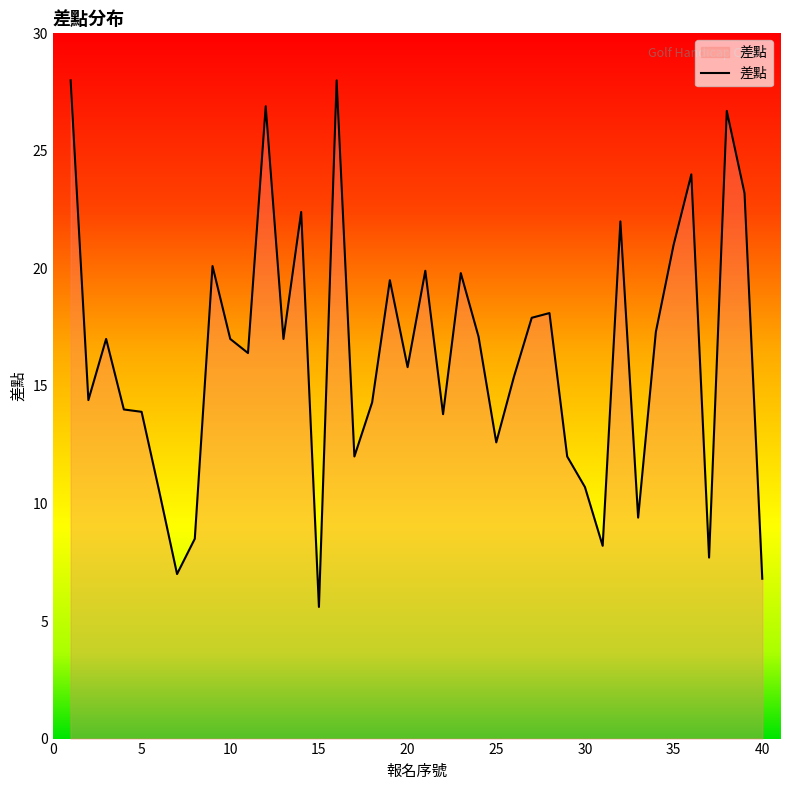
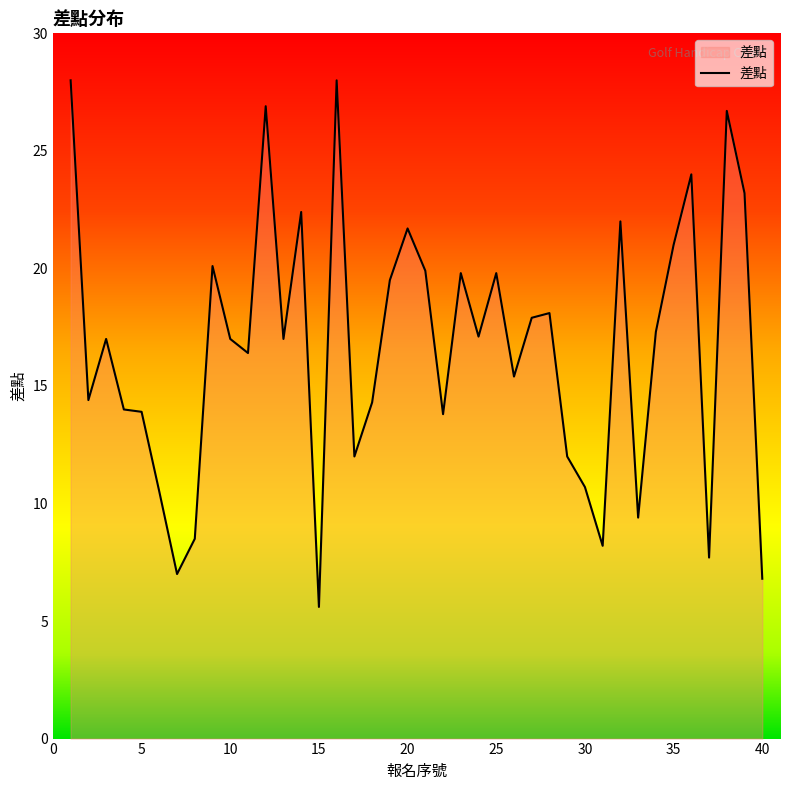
20: 15.8 -> 21.7
25: 12.6 -> 19.8
